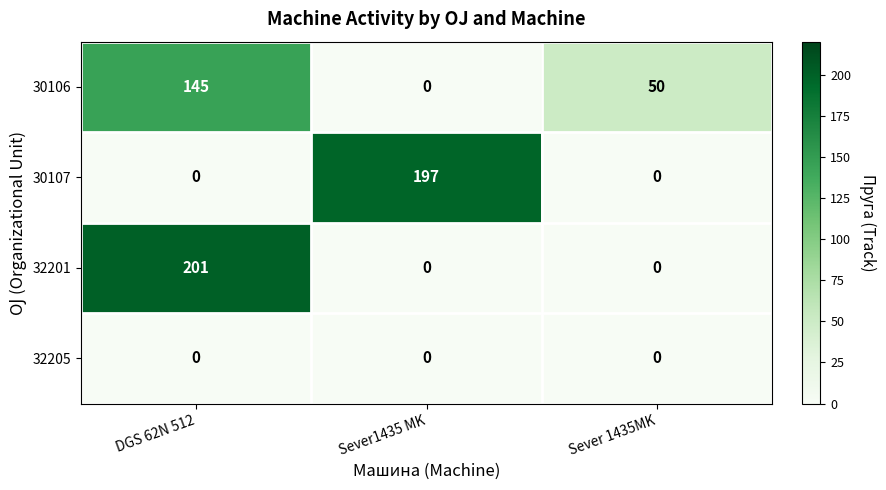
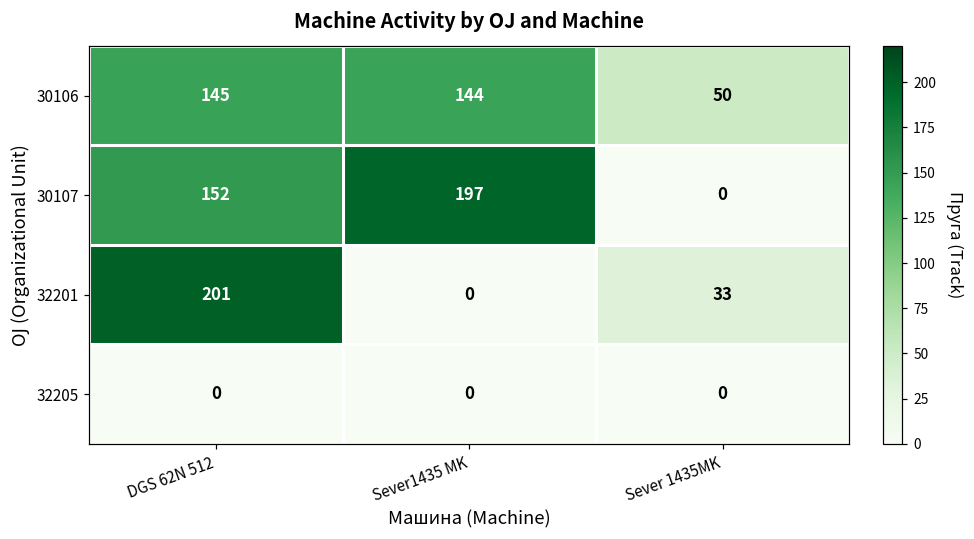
30106, Sever1435 MK: 0 -> 144
30107, DGS 62N 512: 0 -> 152
32201, Sever 1435MK: 0 -> 33
